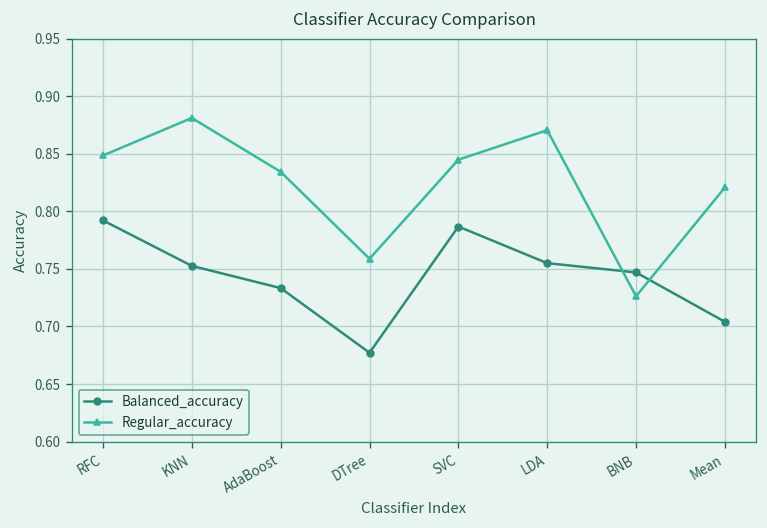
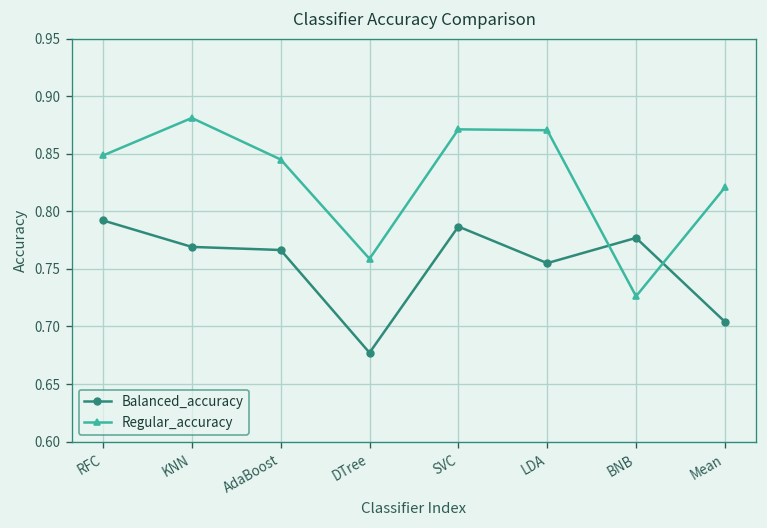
Balanced_accuracy, KNN: 0.75 -> 0.77
Balanced_accuracy, AdaBoost: 0.73 -> 0.77
Regular_accuracy, AdaBoost: 0.83 -> 0.84
Regular_accuracy, SVC: 0.84 -> 0.87
Balanced_accuracy, BNB: 0.75 -> 0.78
